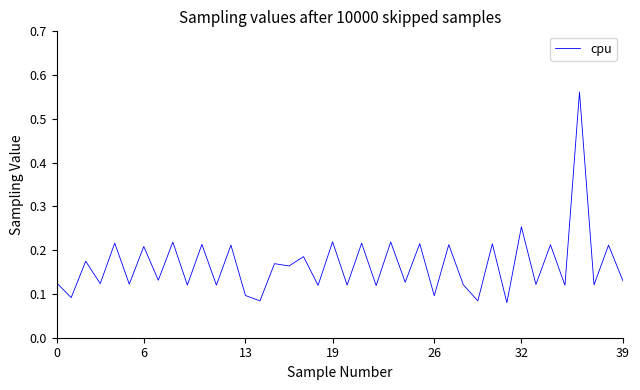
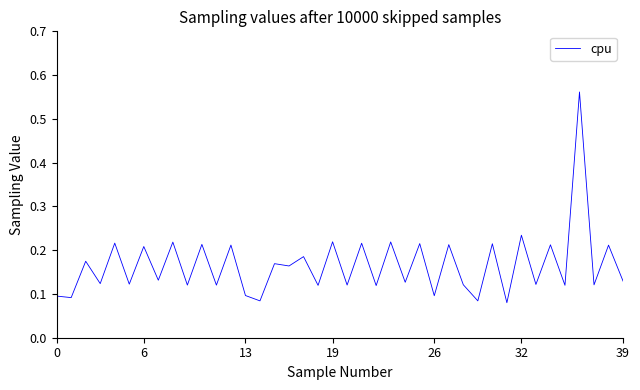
0: 0.13 -> 0.10
32: 0.25 -> 0.23
